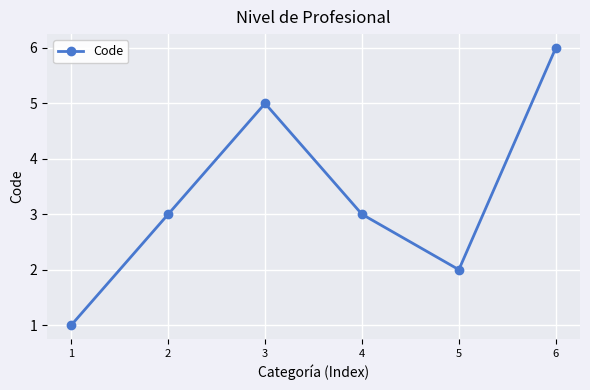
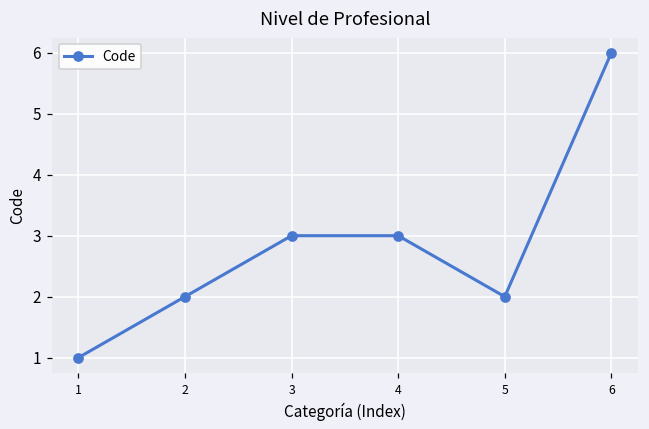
2: 3 -> 2
3: 5 -> 3
